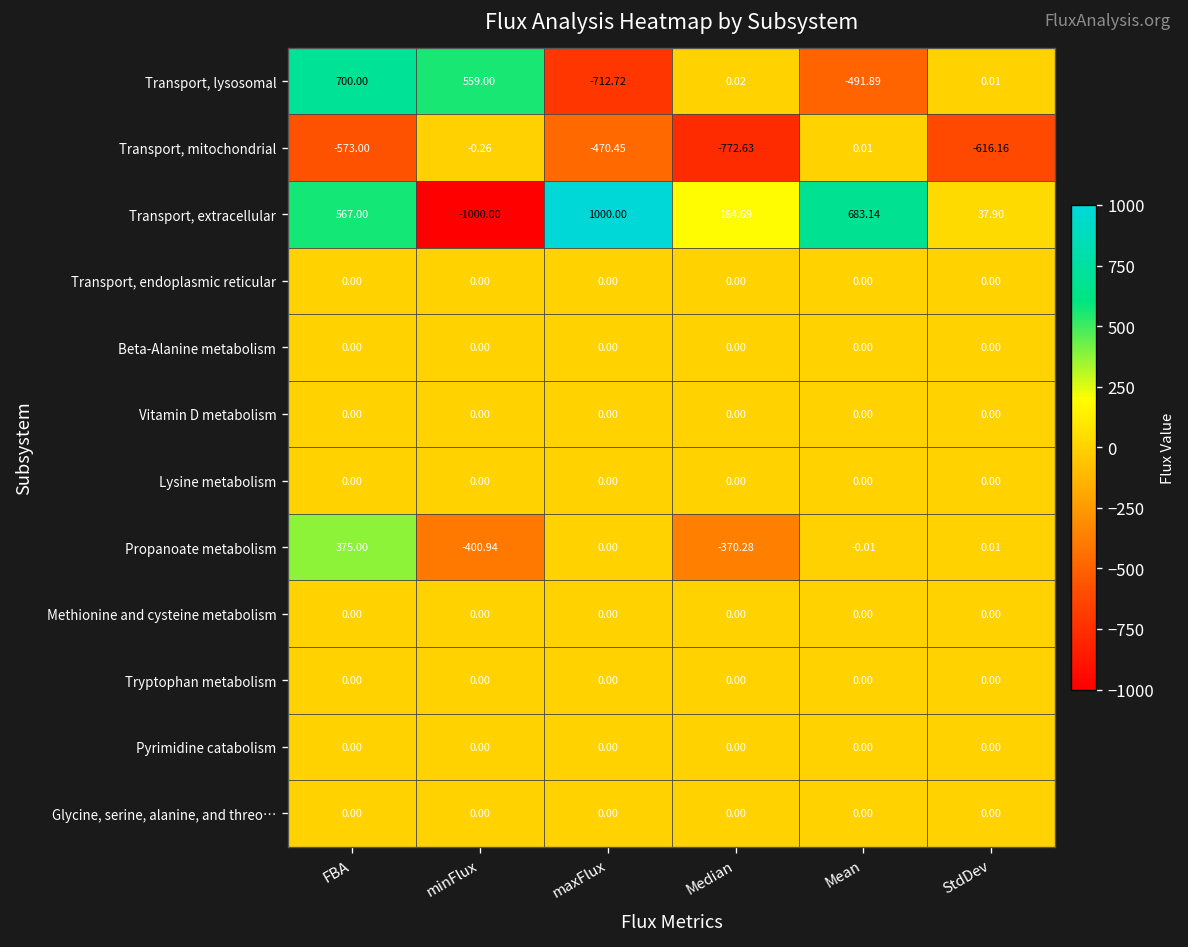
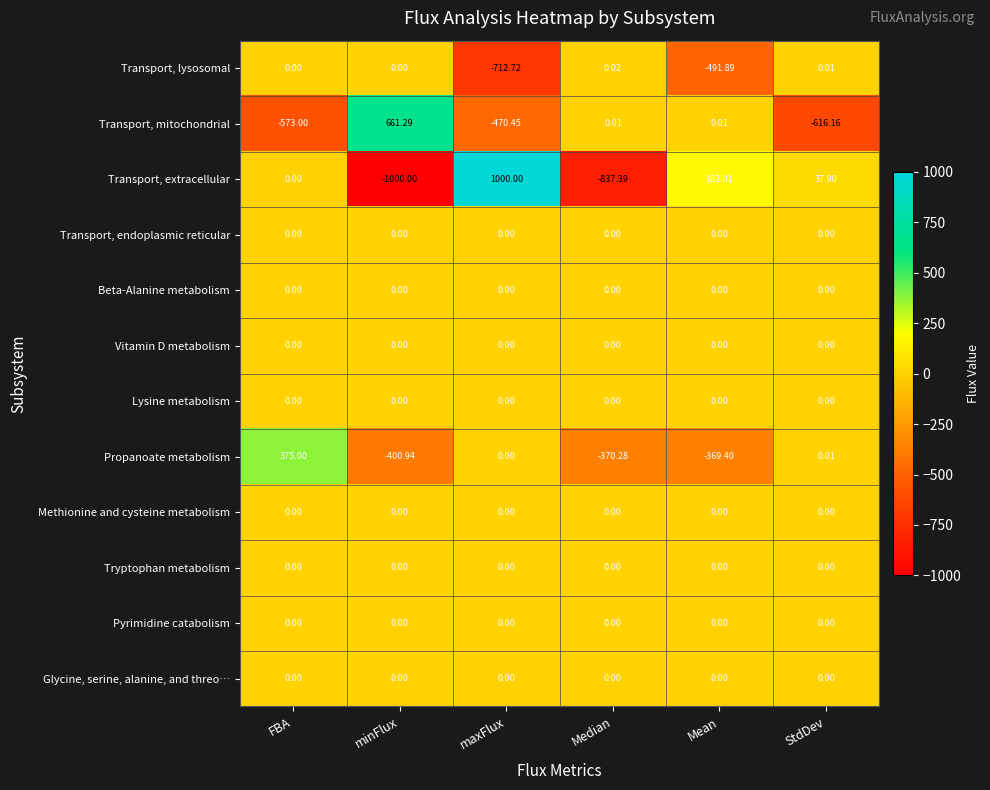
Transport, lysosomal, FBA: 700.00 -> 0.00
Transport, lysosomal, minFlux: 559.00 -> 0.00
Transport, mitochondrial, minFlux: -0.26 -> 661.29
Transport, mitochondrial, Median: -772.63 -> 0.01
Transport, extracellular, FBA: 567.00 -> 0.00
Transport, extracellular, Median: 184.69 -> -837.39
Transport, extracellular, Mean: 683.14 -> 182.01
Propanoate metabolism, Mean: -0.01 -> -369.40
